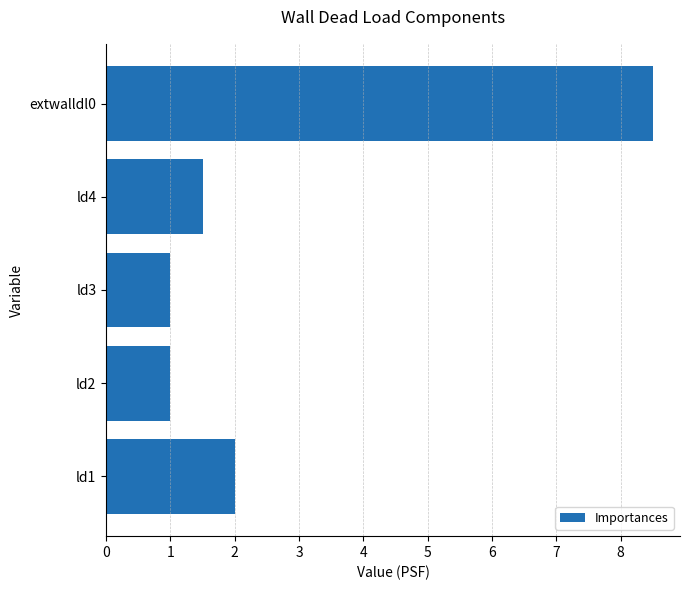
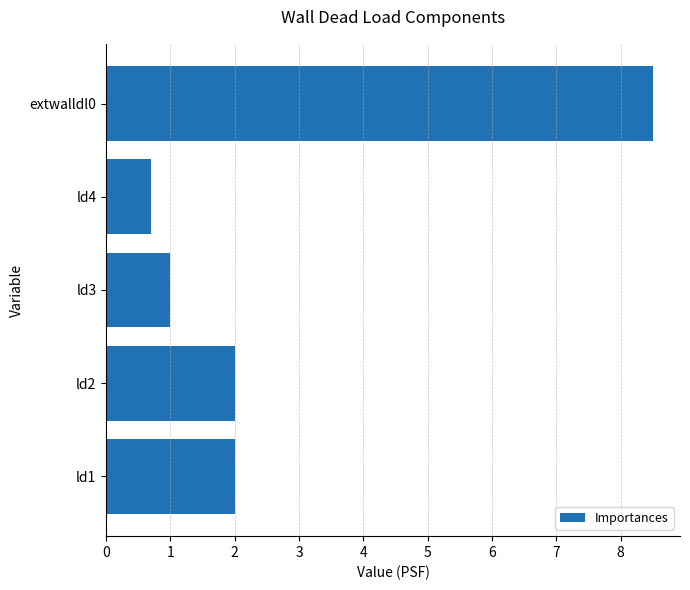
ld4: 1.5 -> 0.7
ld2: 1 -> 2
